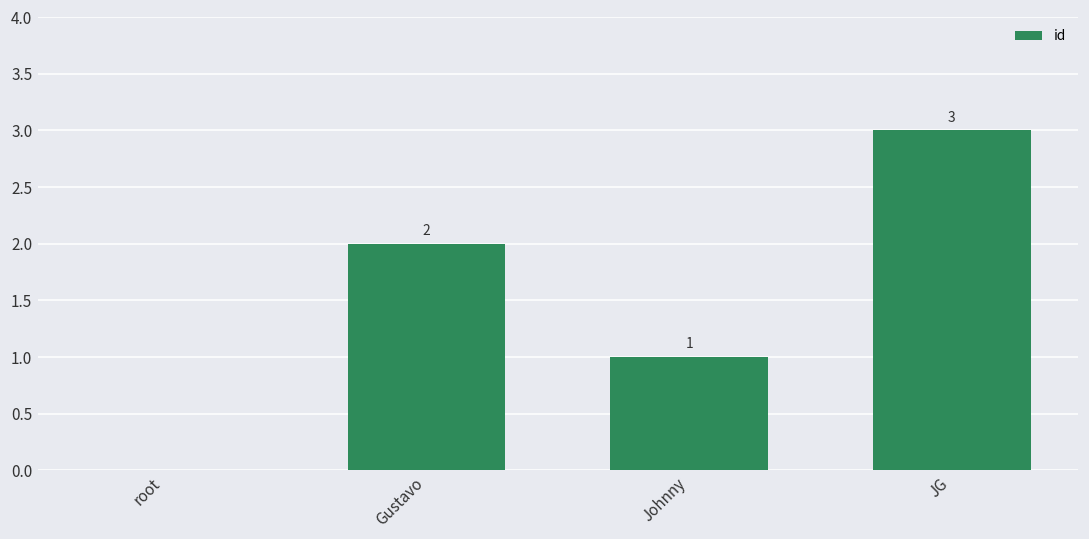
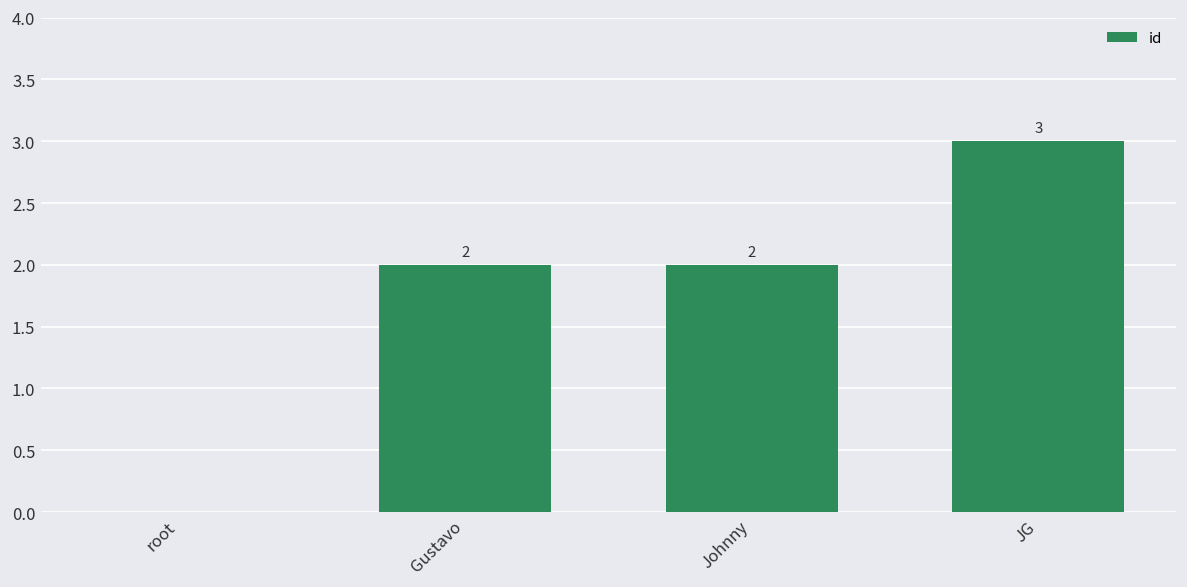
Johnny: 1 -> 2
